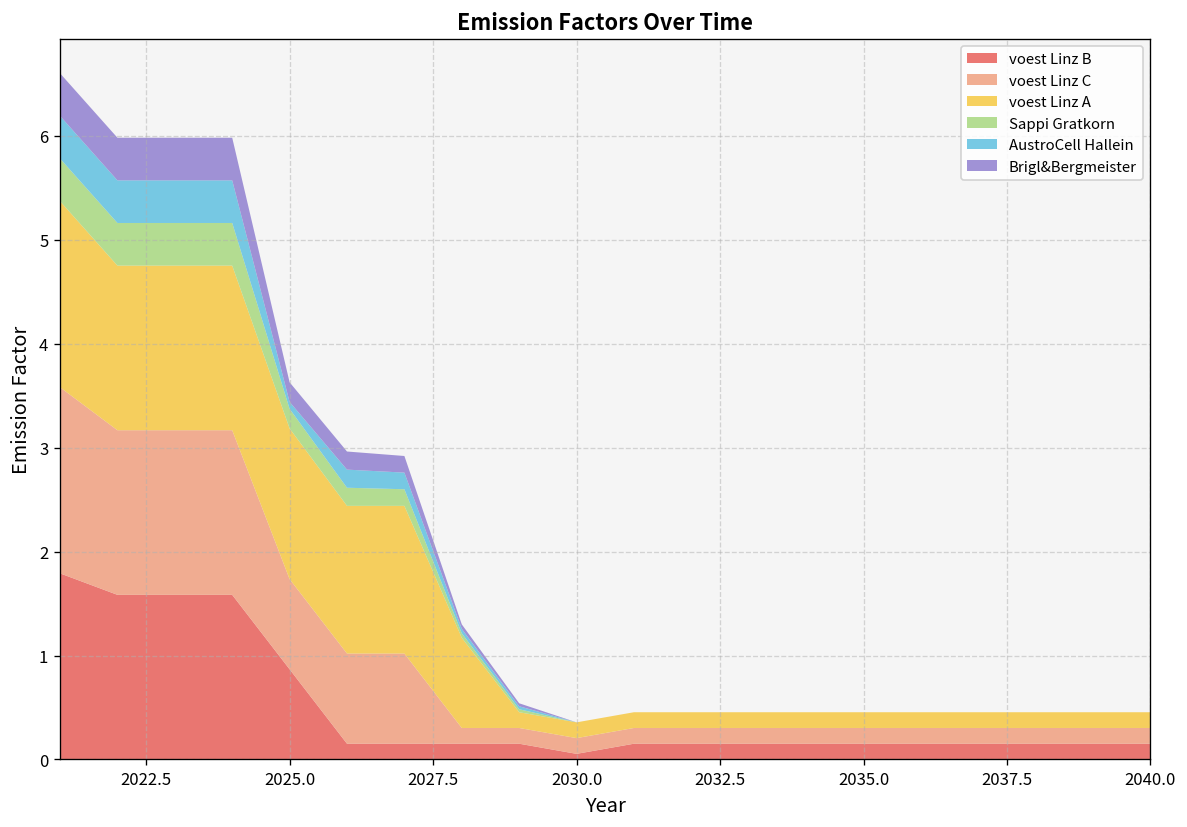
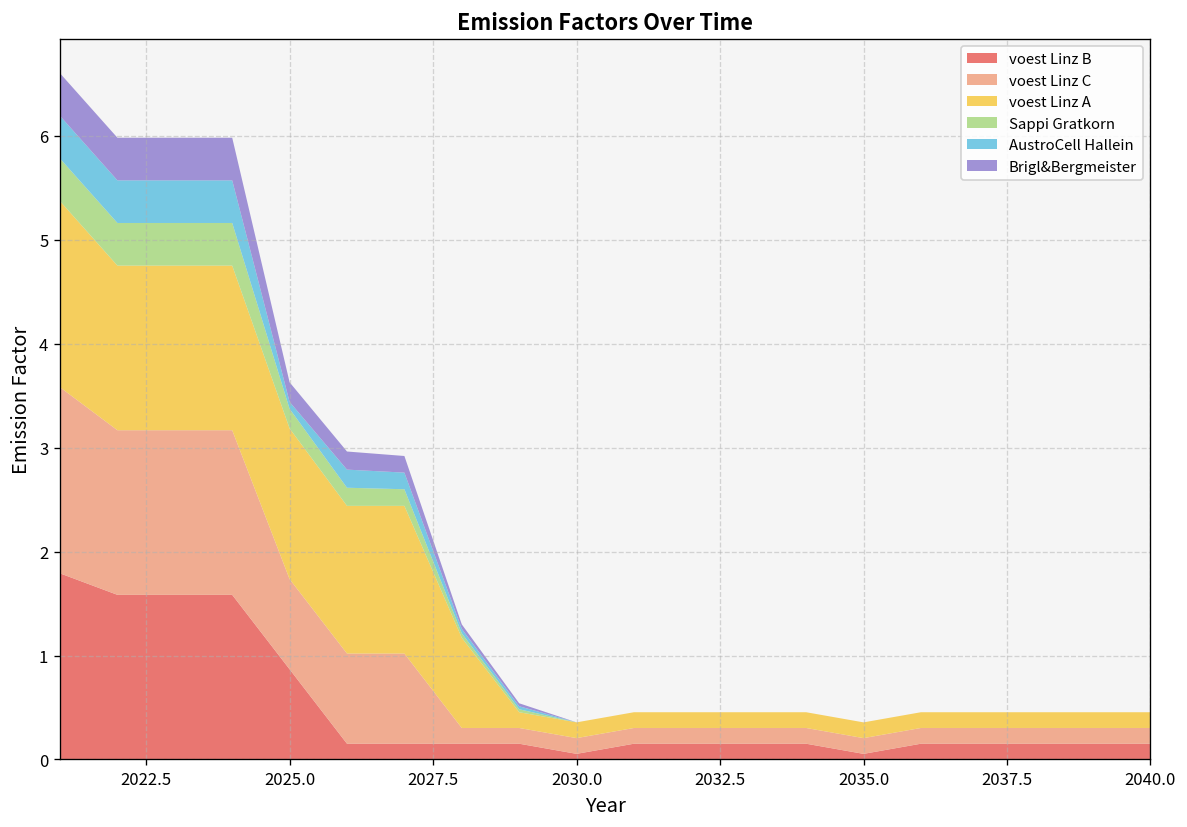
voest Linz B, 2035.0: 0.2 -> 0.1
